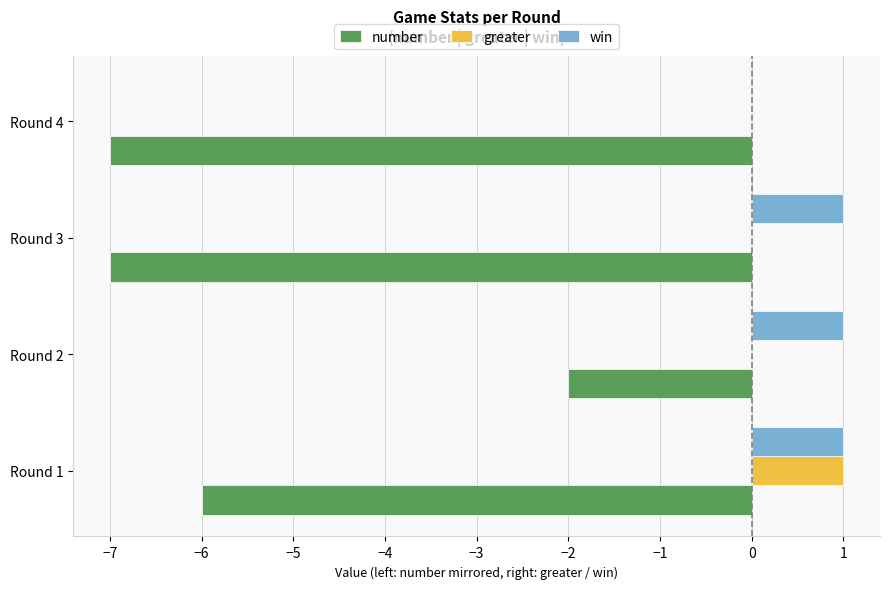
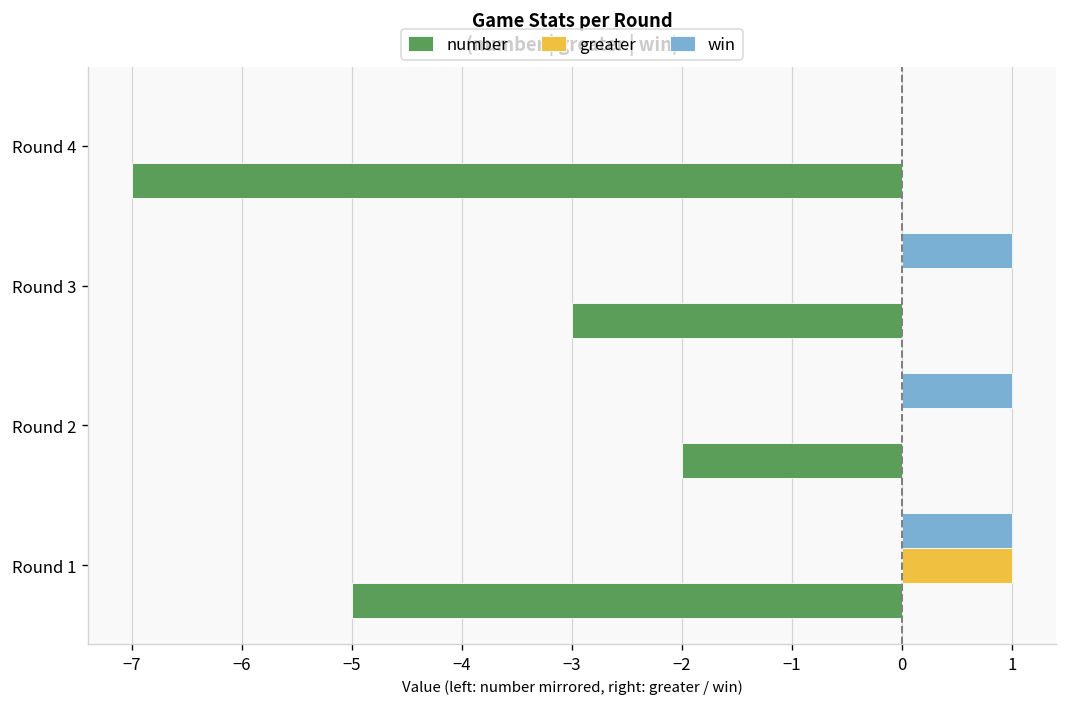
number, Round 3: -7.0 -> -3.0
number, Round 1: -6.0 -> -5.0
